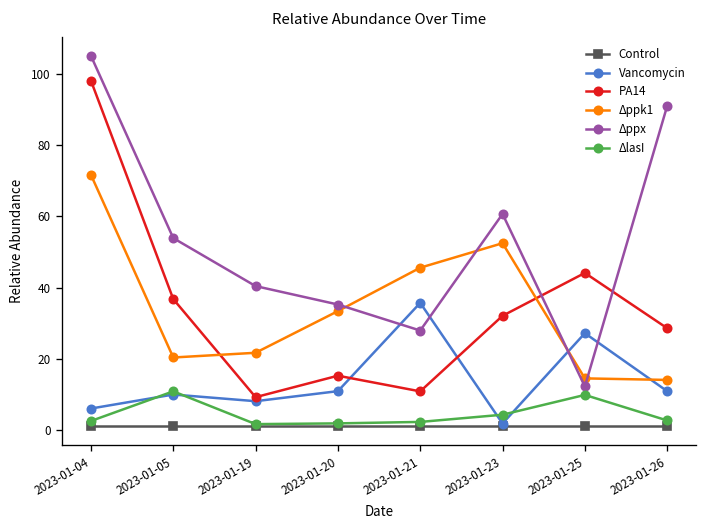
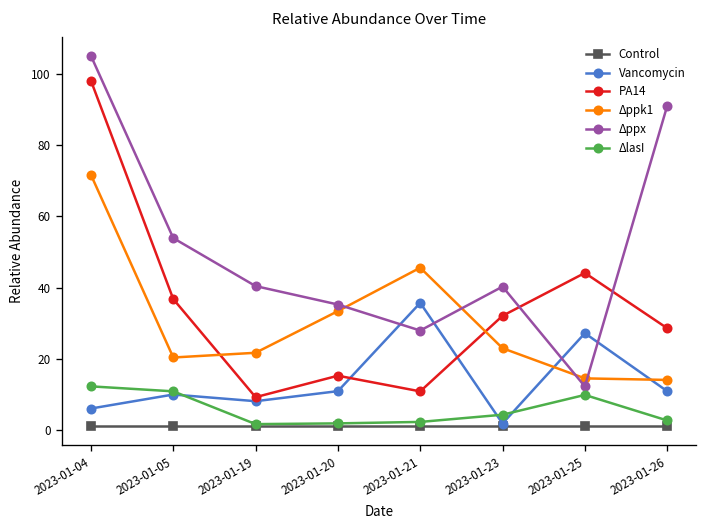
ΔlasI, 2023-01-04: 3 -> 12
Δppk1, 2023-01-23: 52 -> 23
Δppx, 2023-01-23: 61 -> 40
